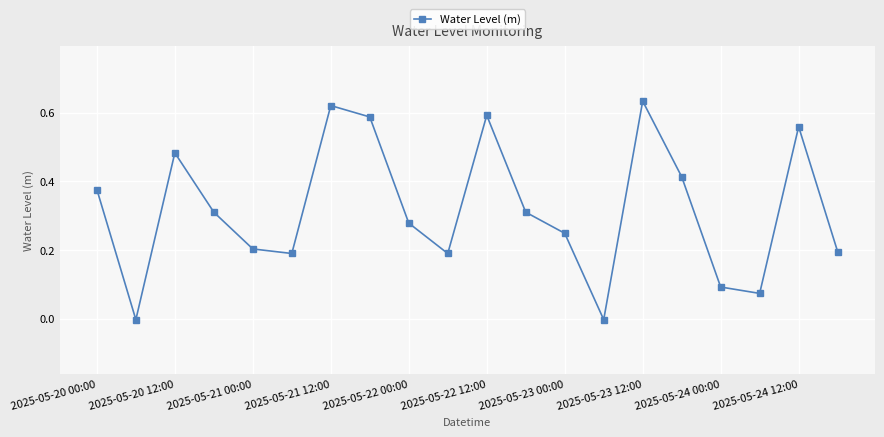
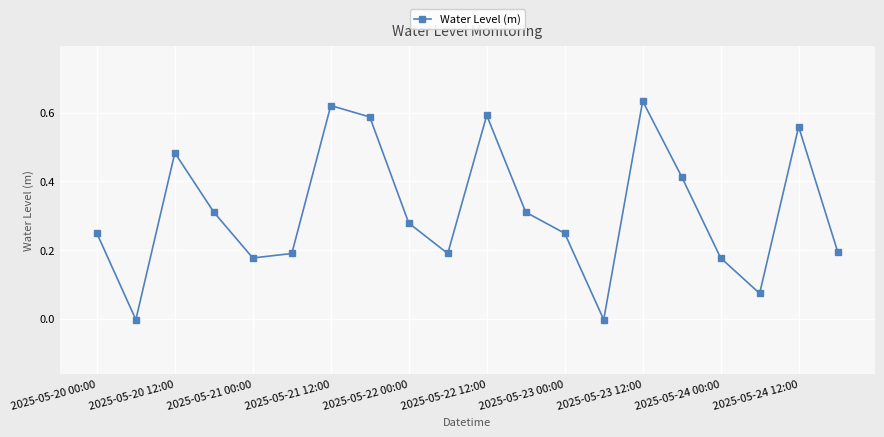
2025-05-20 00:00: 0.38 -> 0.25
2025-05-21 00:00: 0.20 -> 0.18
2025-05-24 00:00: 0.09 -> 0.18
